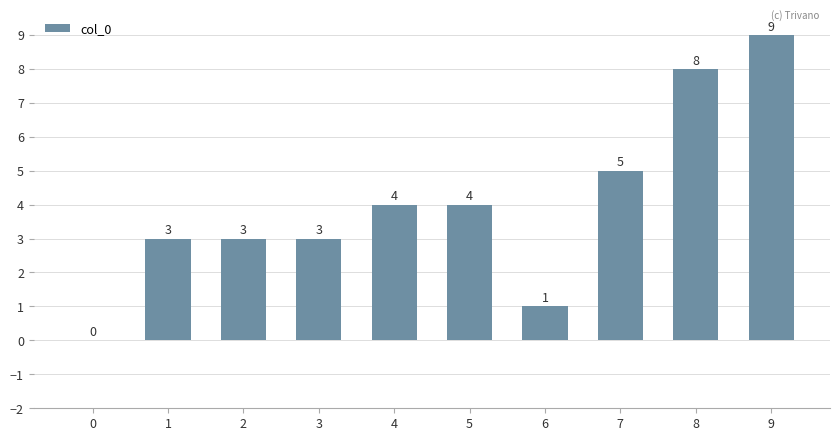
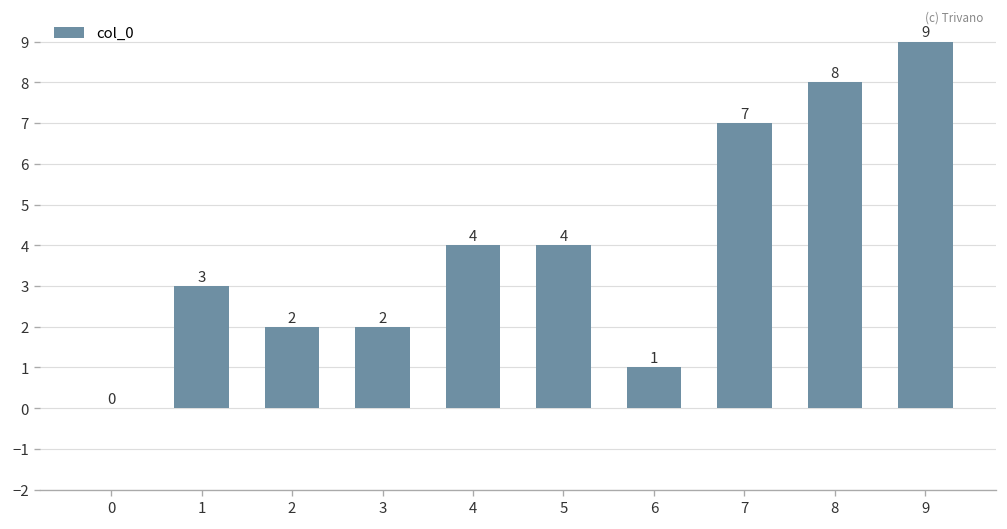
2: 3 -> 2
3: 3 -> 2
7: 5 -> 7
